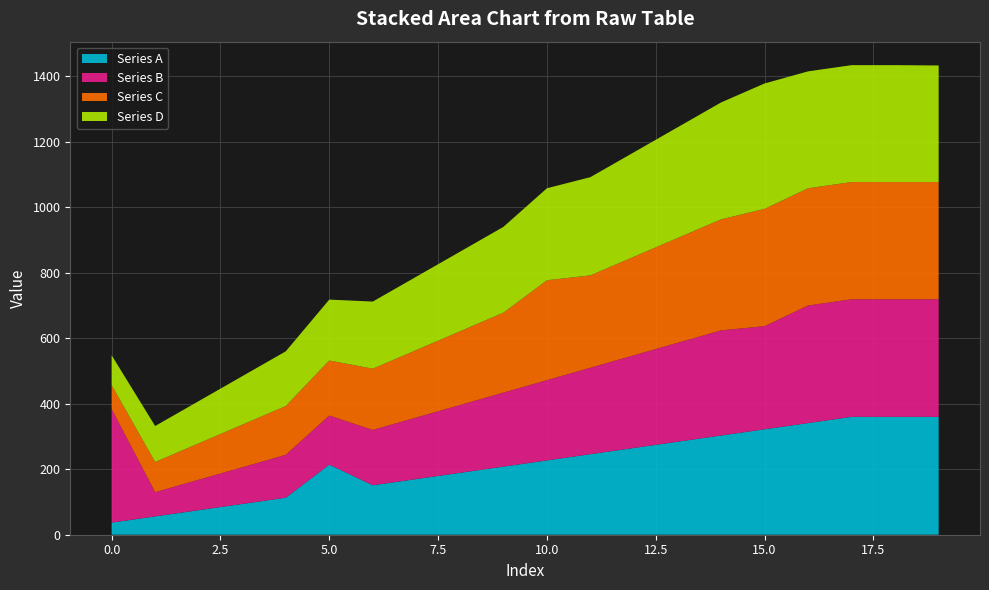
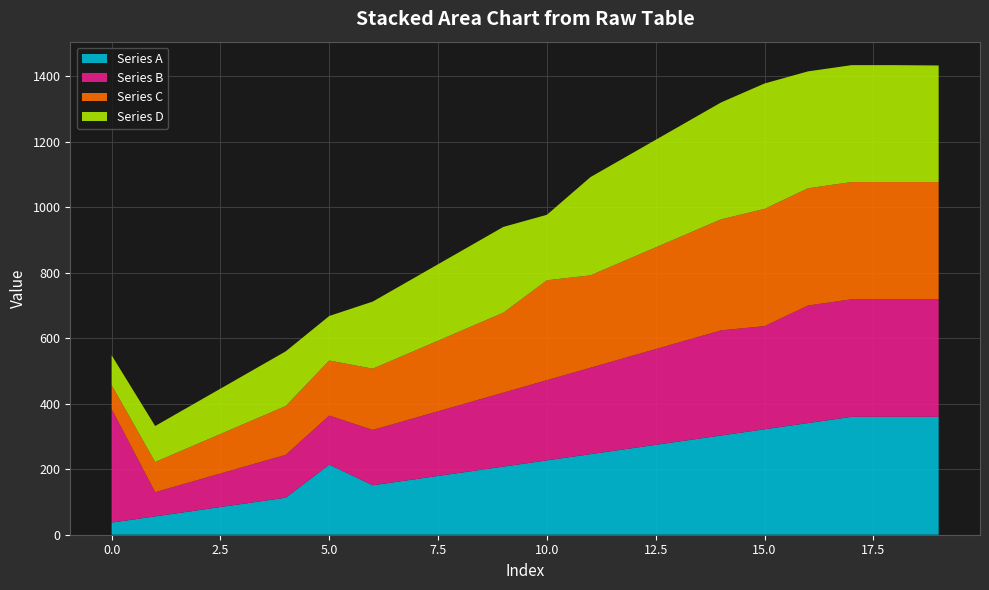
Series D, 5.0: 190 -> 140
Series D, 10.0: 280 -> 200
